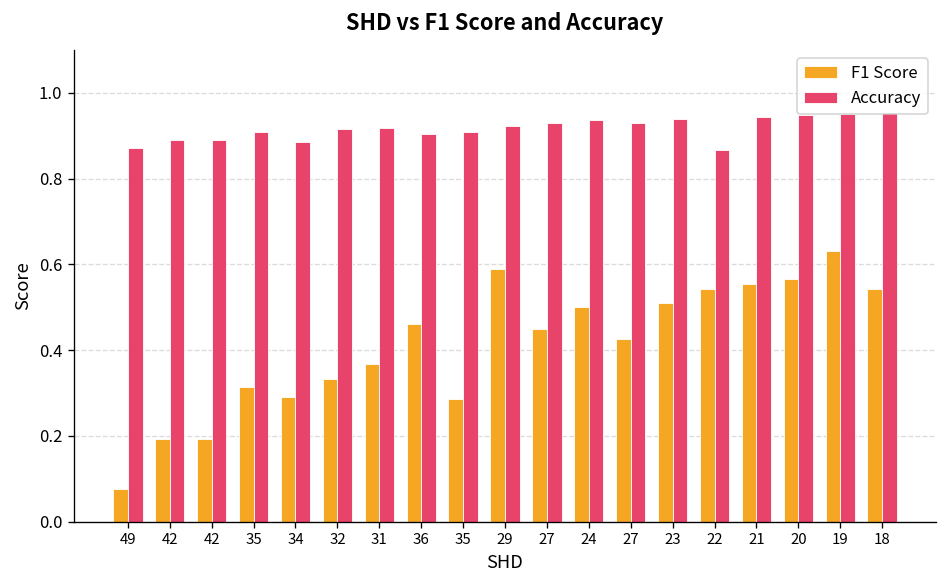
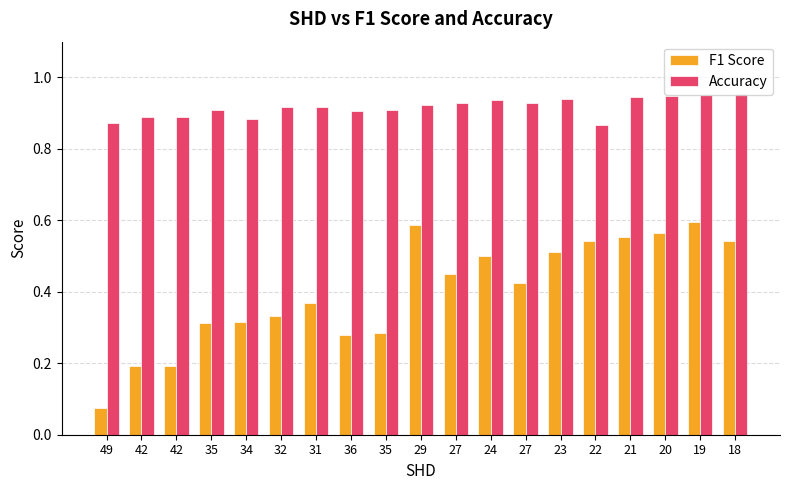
F1 Score, 34: 0.29 -> 0.31
F1 Score, 36: 0.46 -> 0.28
F1 Score, 19: 0.63 -> 0.60
